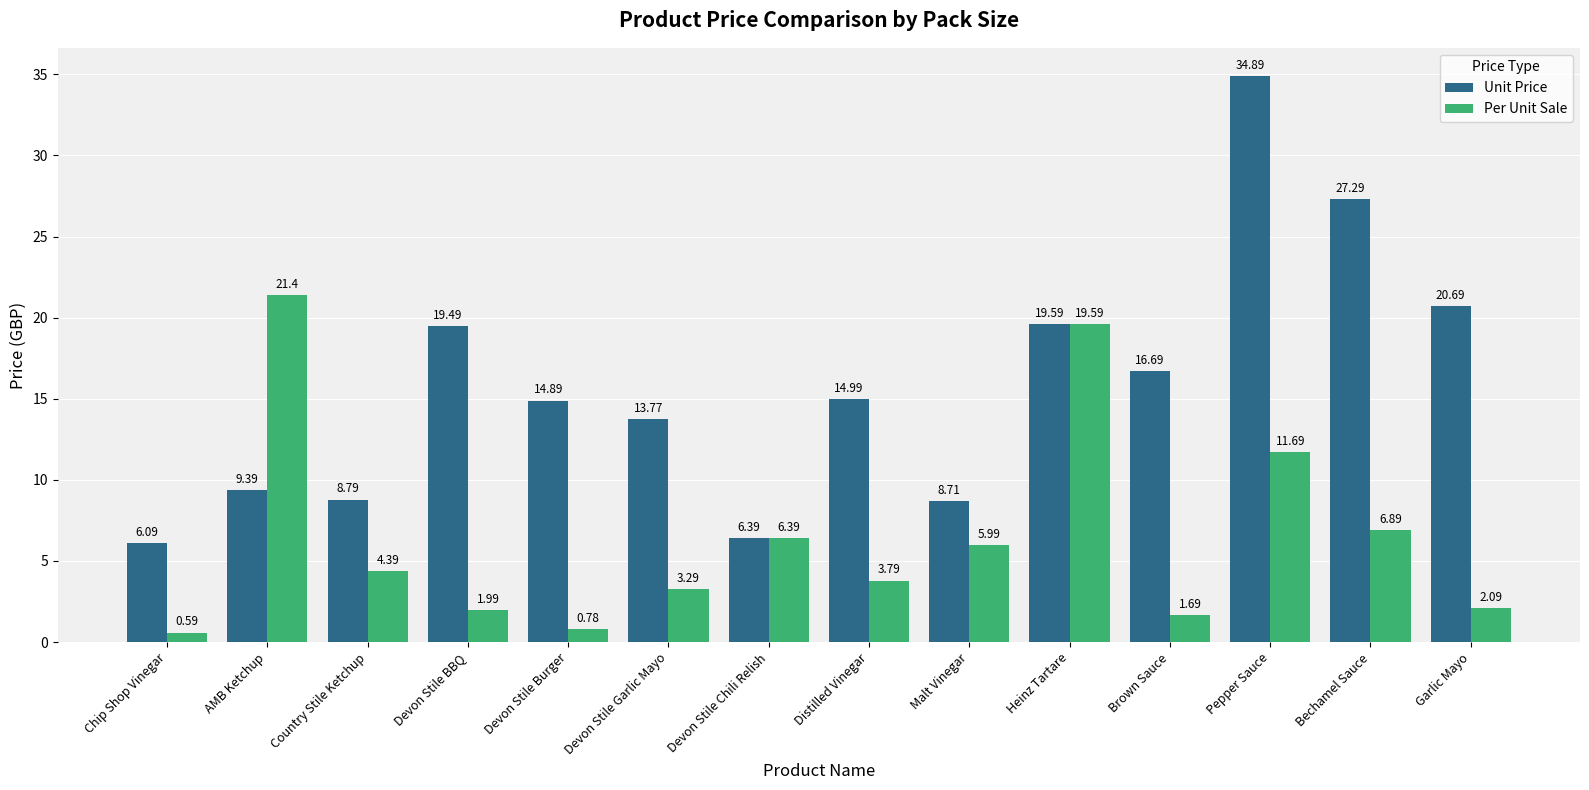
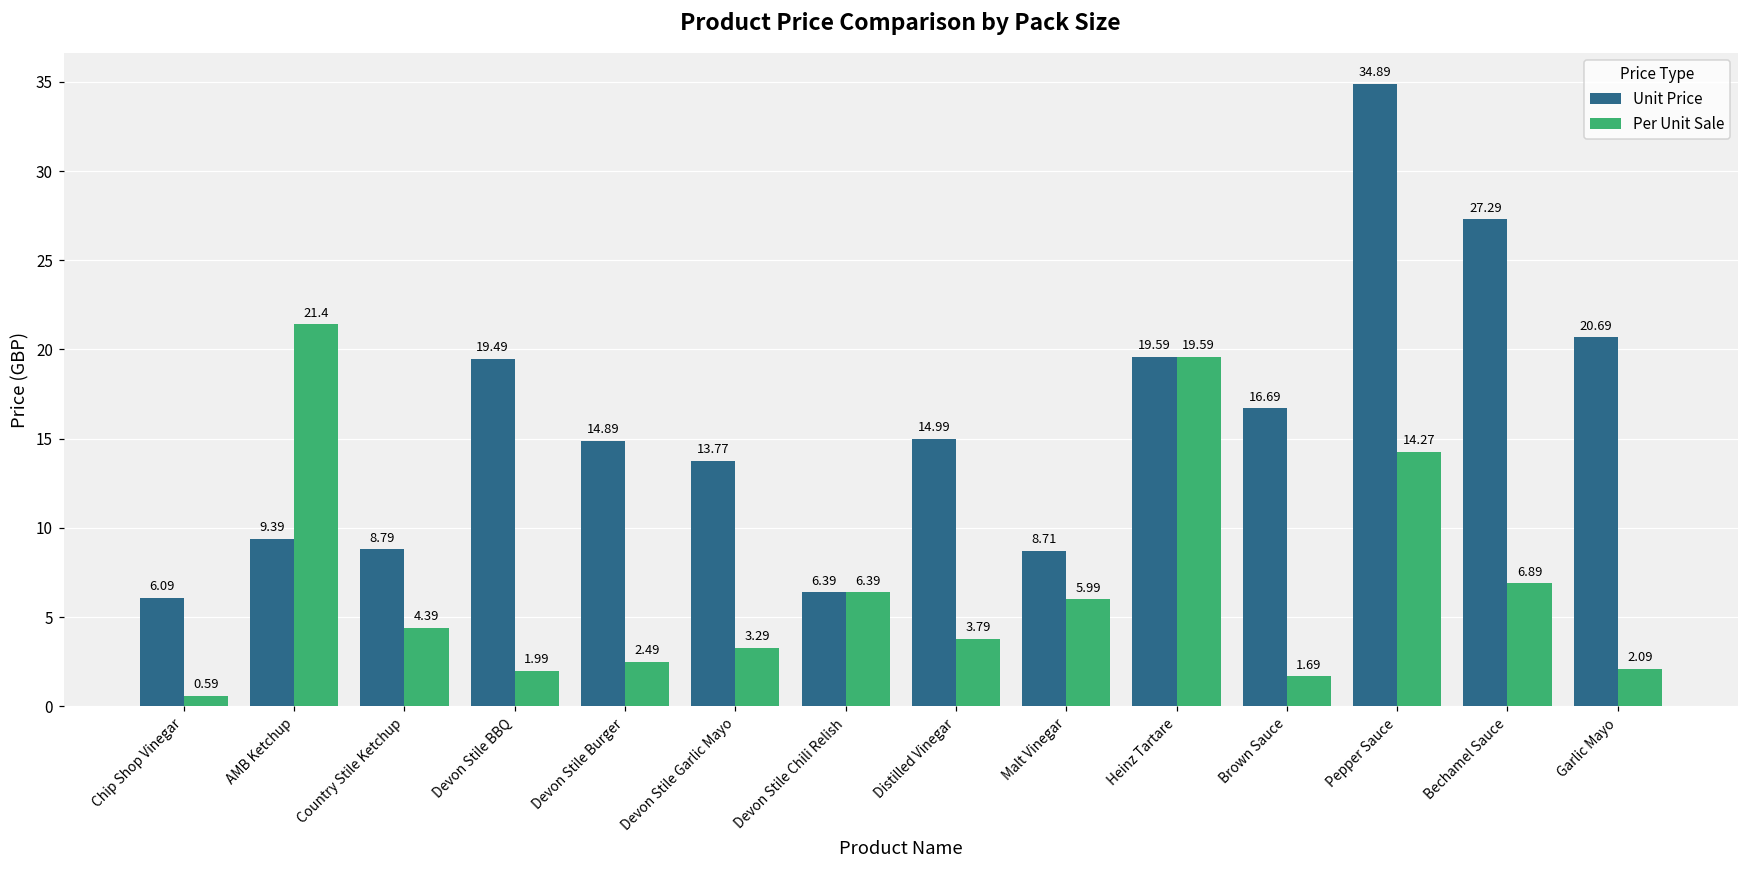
Per Unit Sale, Devon Stile Burger: 0.78 -> 2.49
Per Unit Sale, Pepper Sauce: 11.69 -> 14.27
